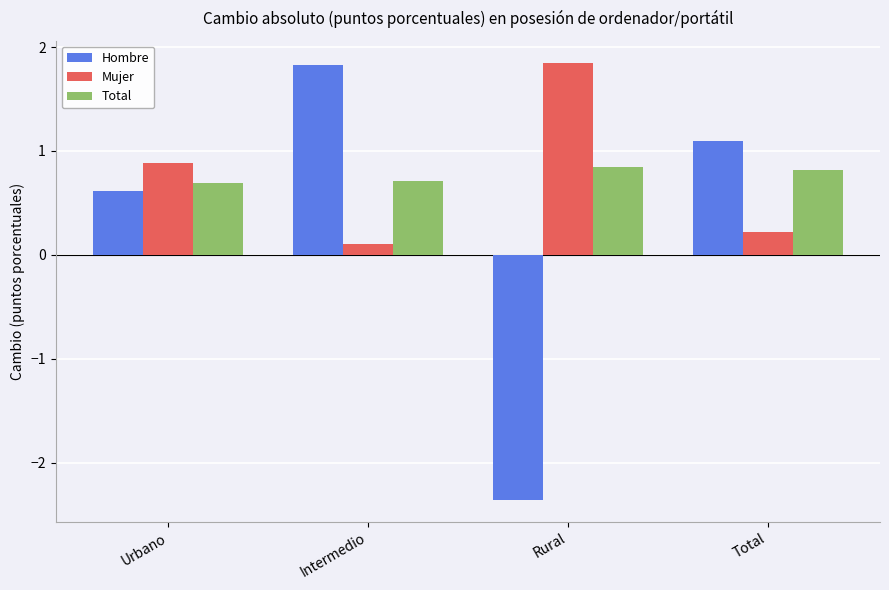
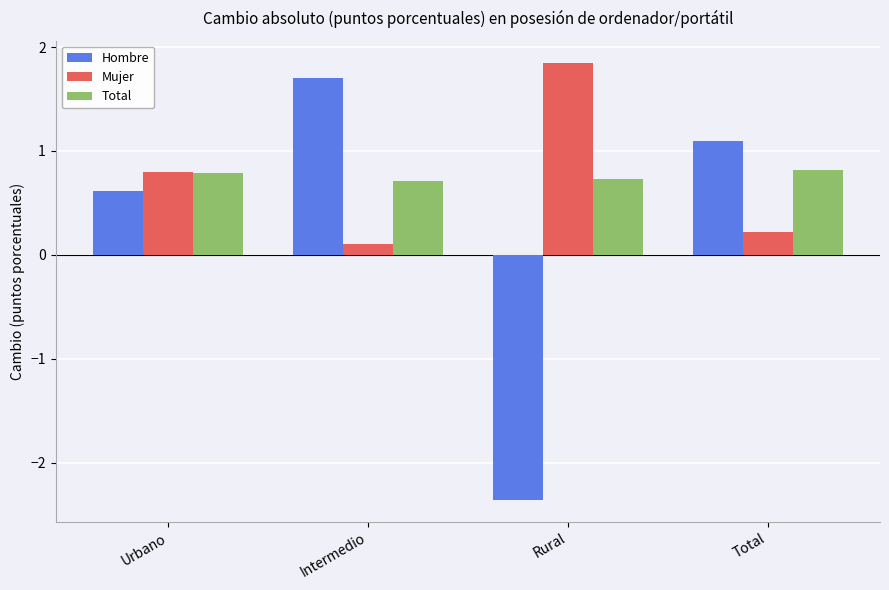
Mujer, Urbano: 0.89 -> 0.80
Total, Urbano: 0.69 -> 0.78
Hombre, Intermedio: 1.83 -> 1.71
Total, Rural: 0.85 -> 0.73
